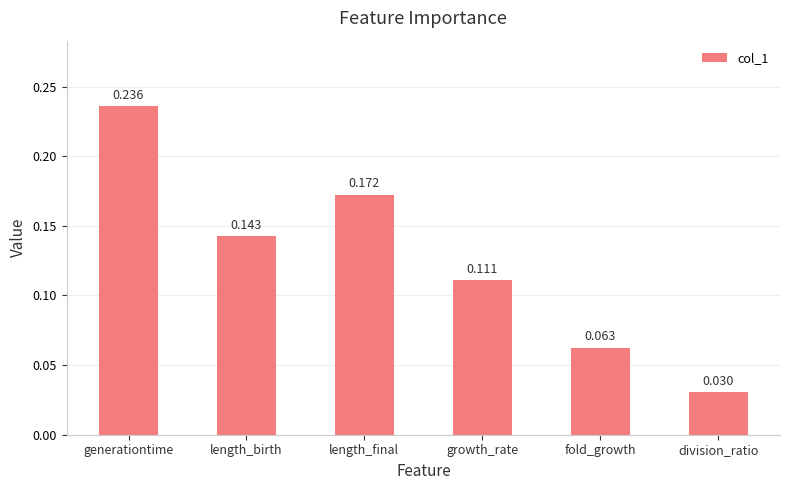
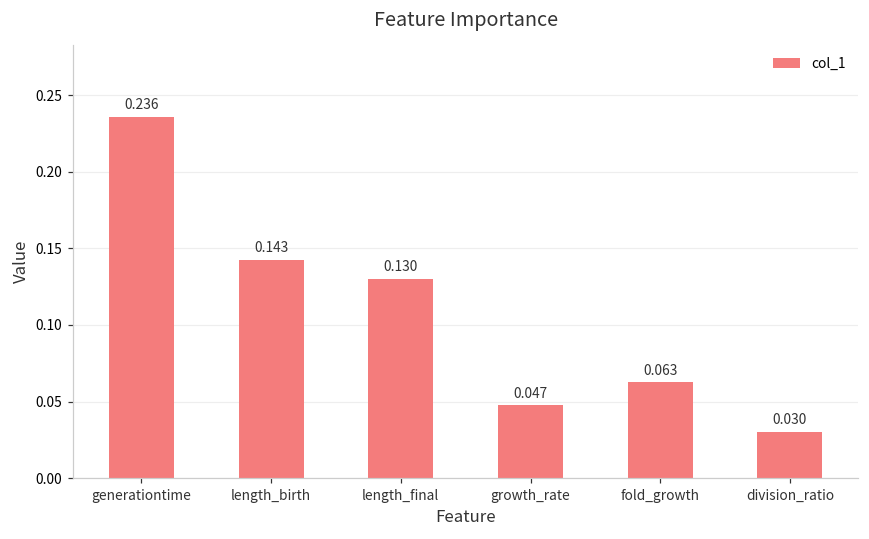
length_final: 0.172 -> 0.130
growth_rate: 0.111 -> 0.047
